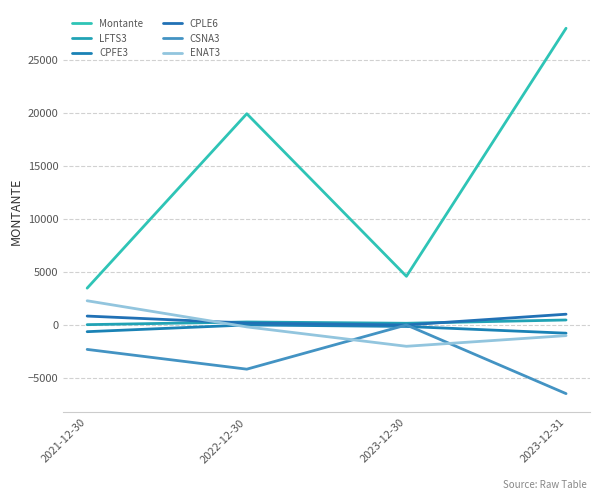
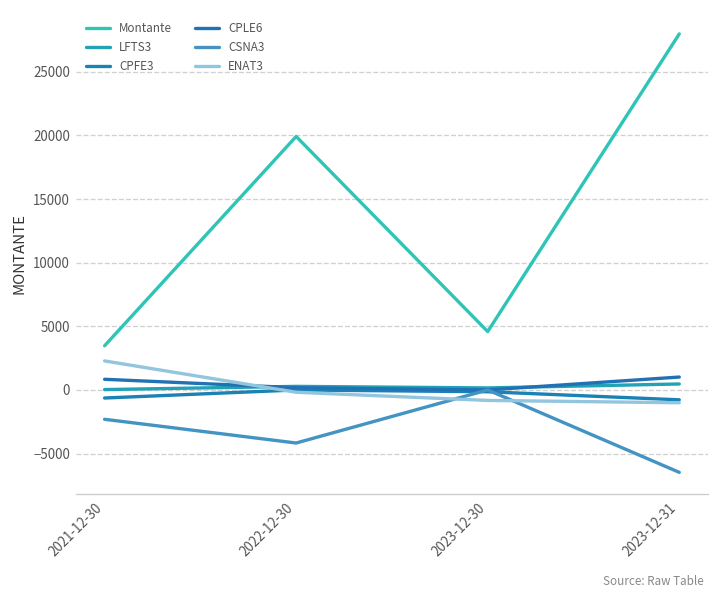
ENAT3, 2023-12-30: -2000 -> -800
